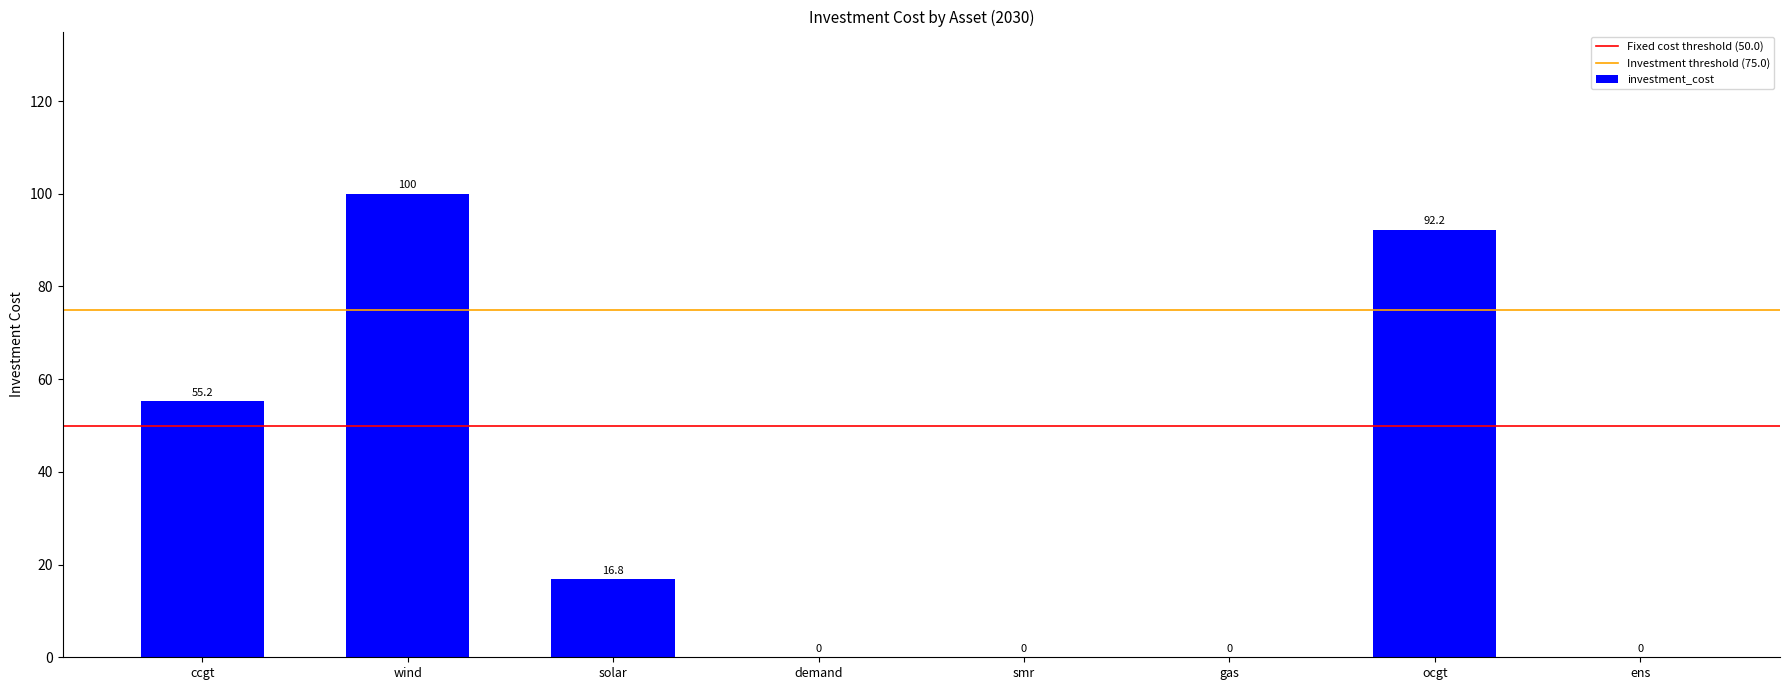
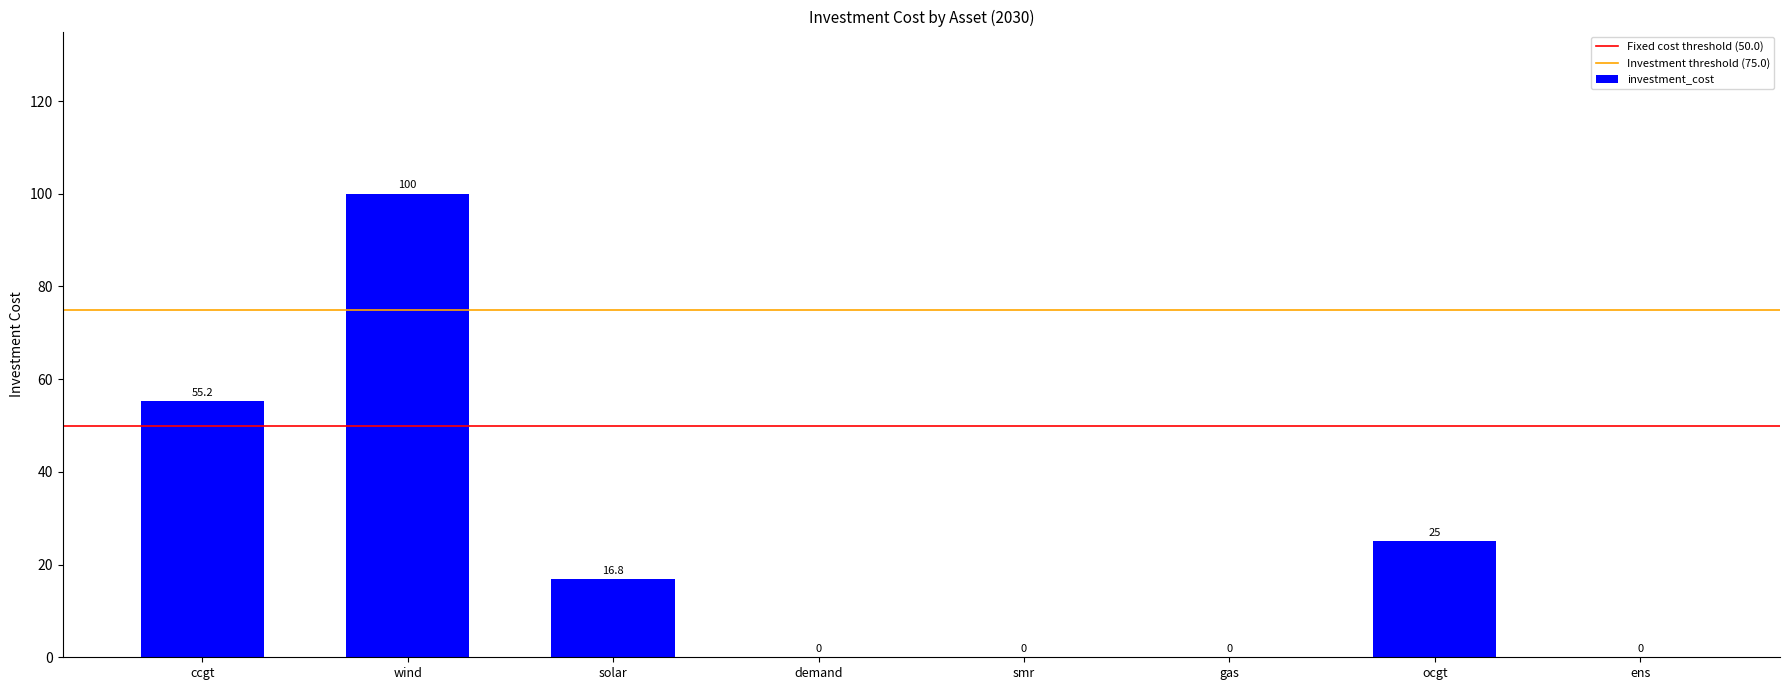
ocgt: 92.2 -> 25
